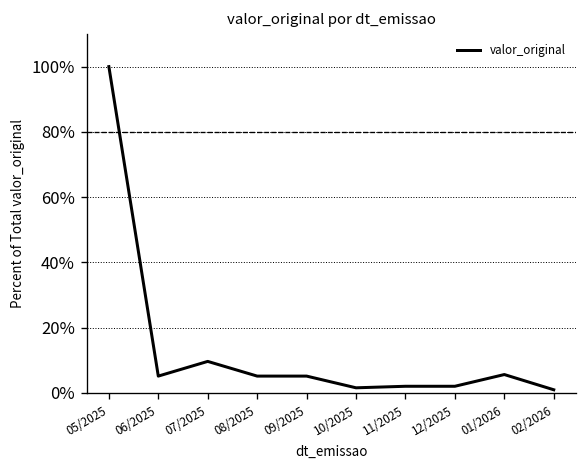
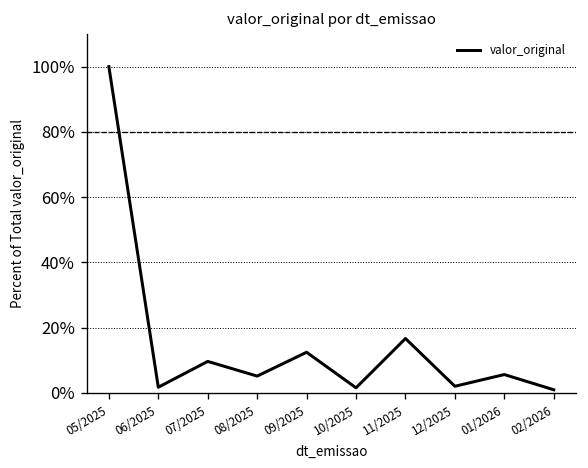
06/2025: 5% -> 2%
09/2025: 5% -> 12%
11/2025: 2% -> 17%
